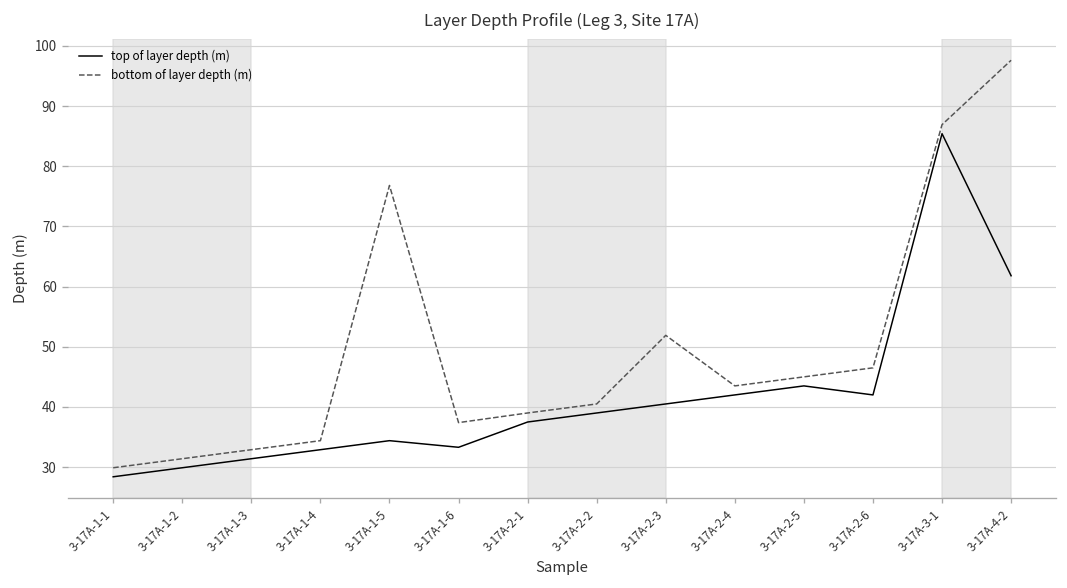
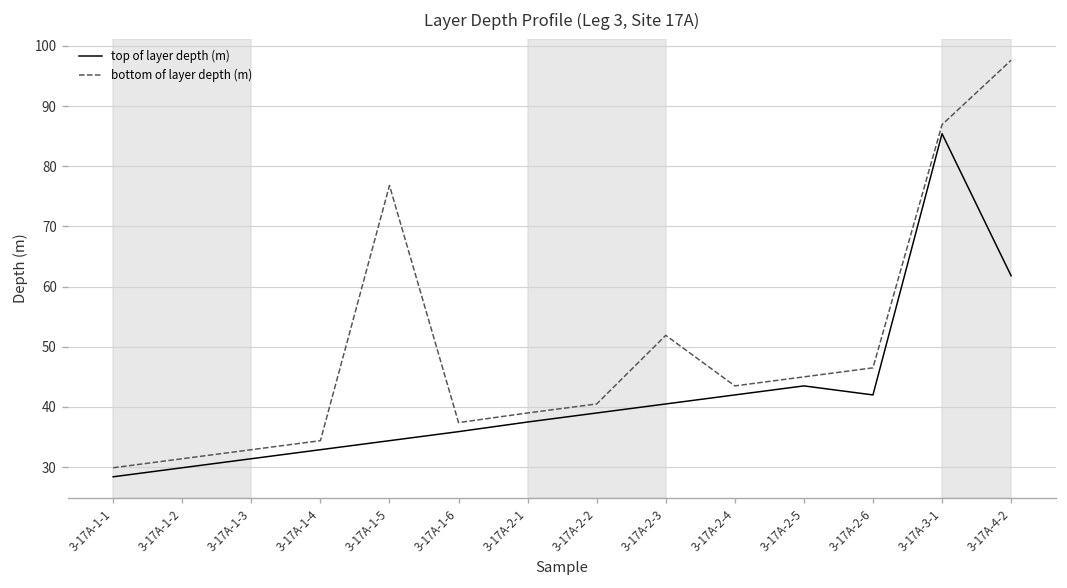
top of layer depth (m), 3-17A-1-6: 33 -> 36
